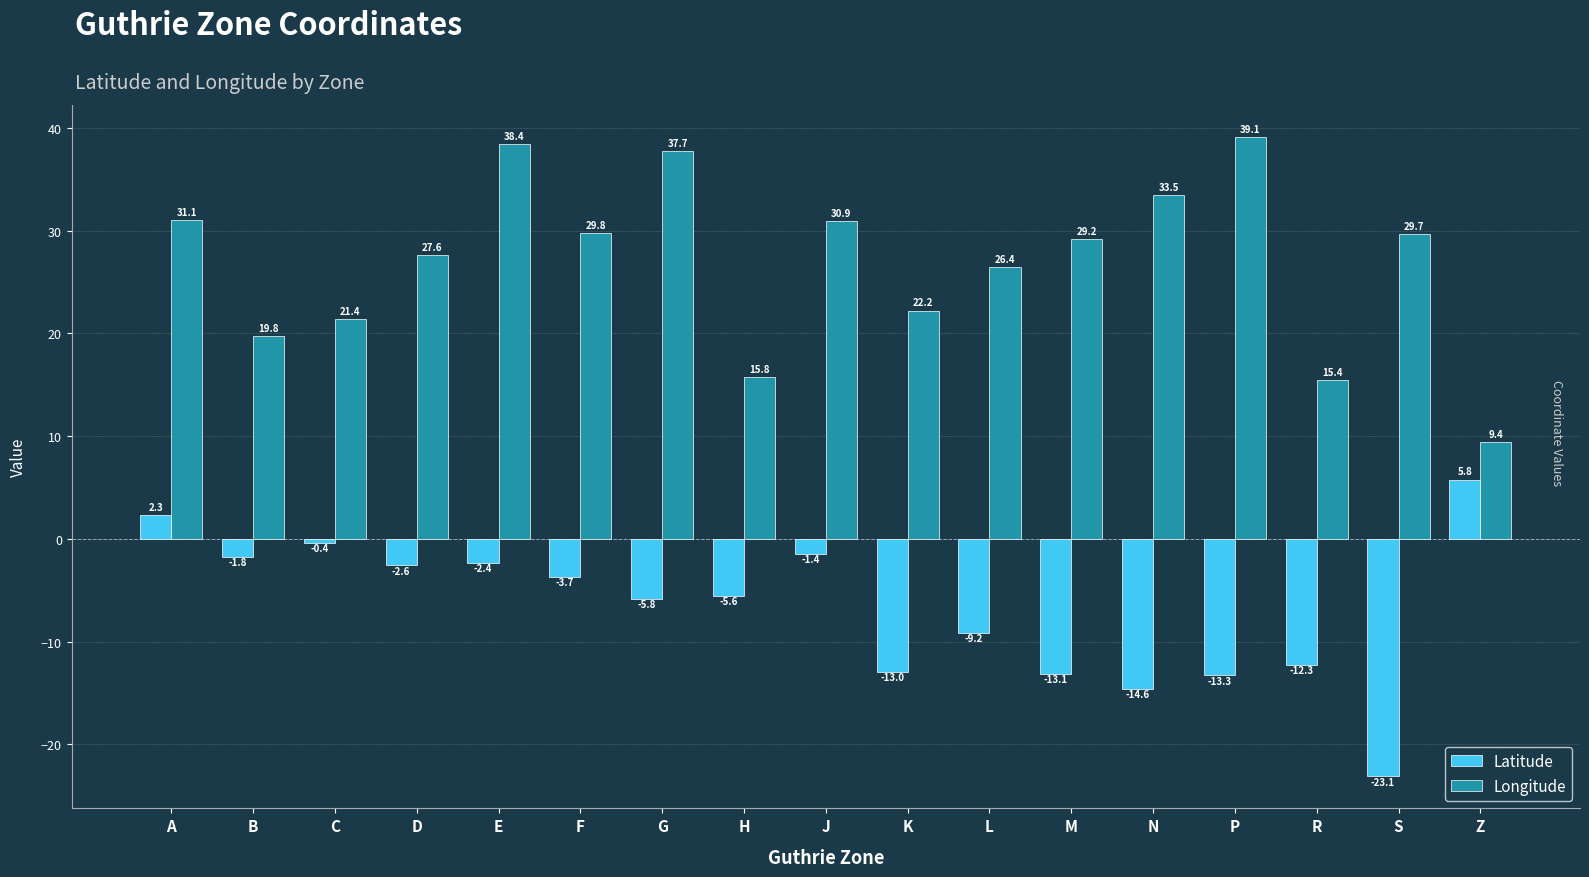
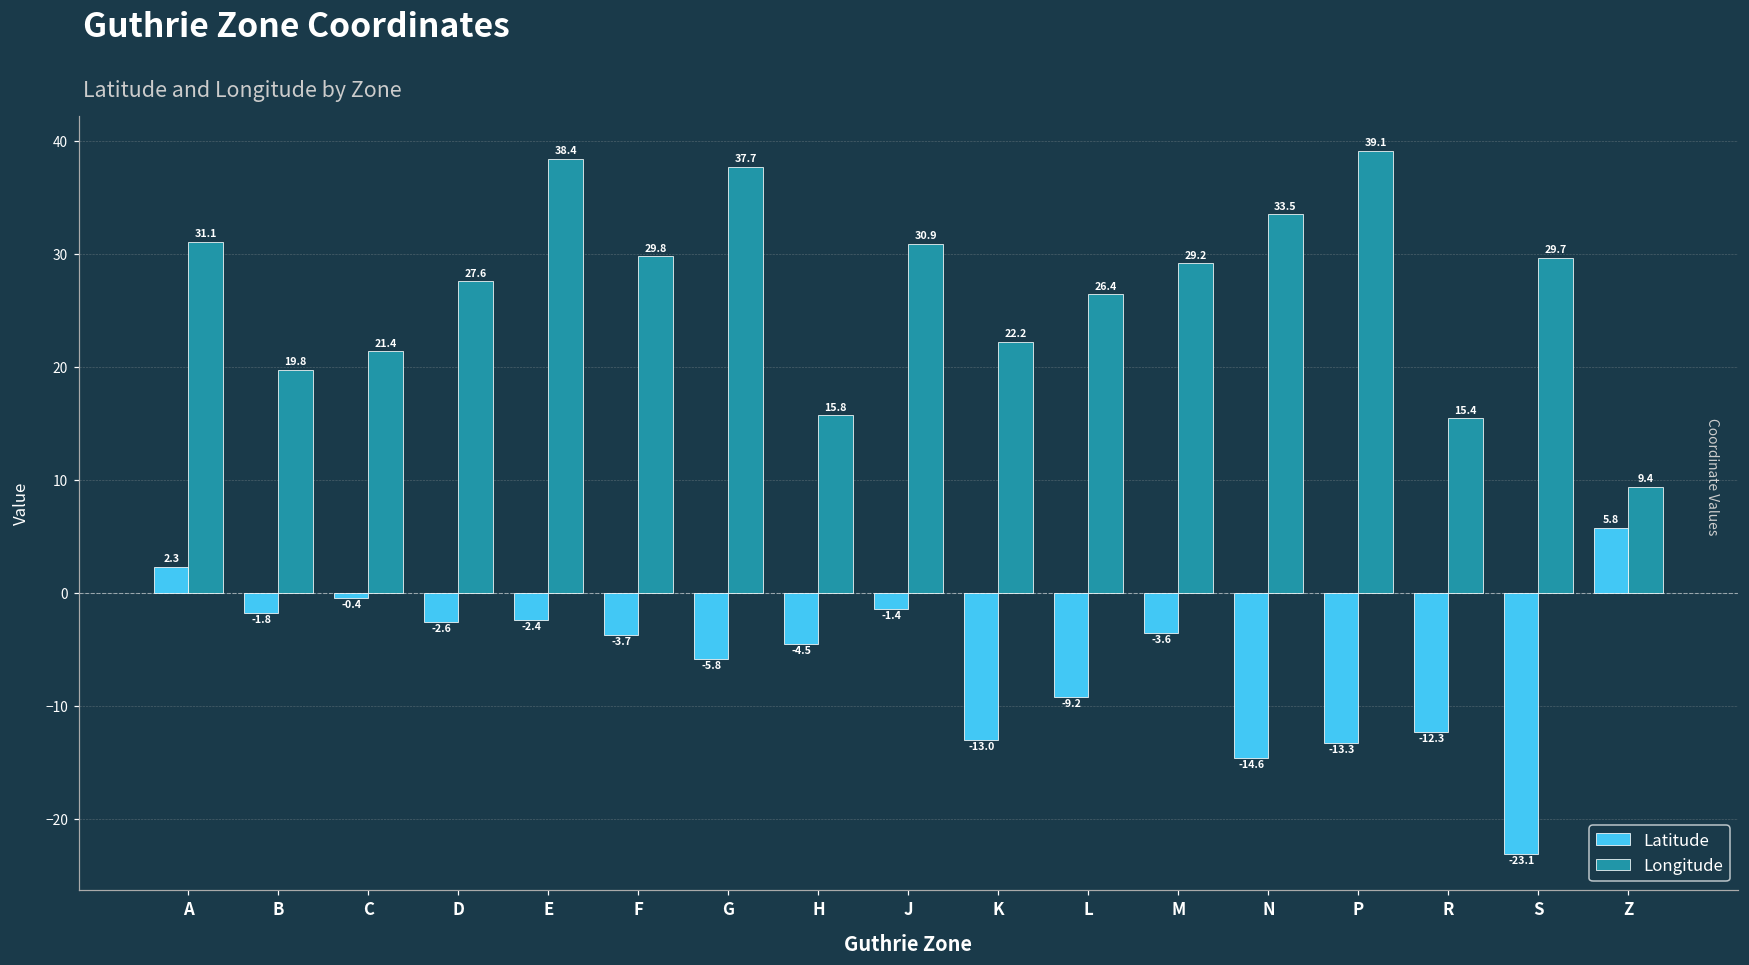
Latitude, H: -5.6 -> -4.5
Latitude, M: -13.1 -> -3.6
